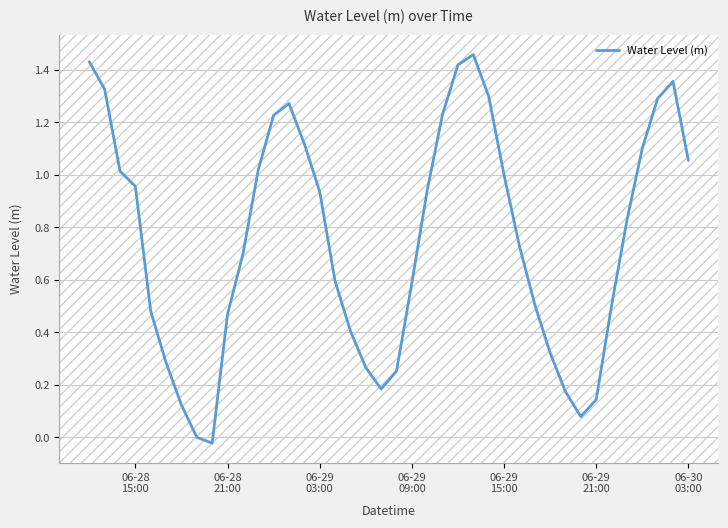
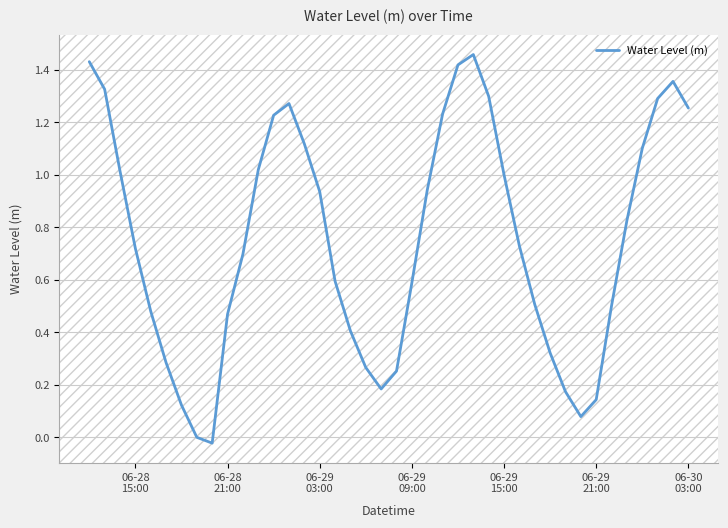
06-28 15:00: 0.96 -> 0.72
06-30 03:00: 1.05 -> 1.25
